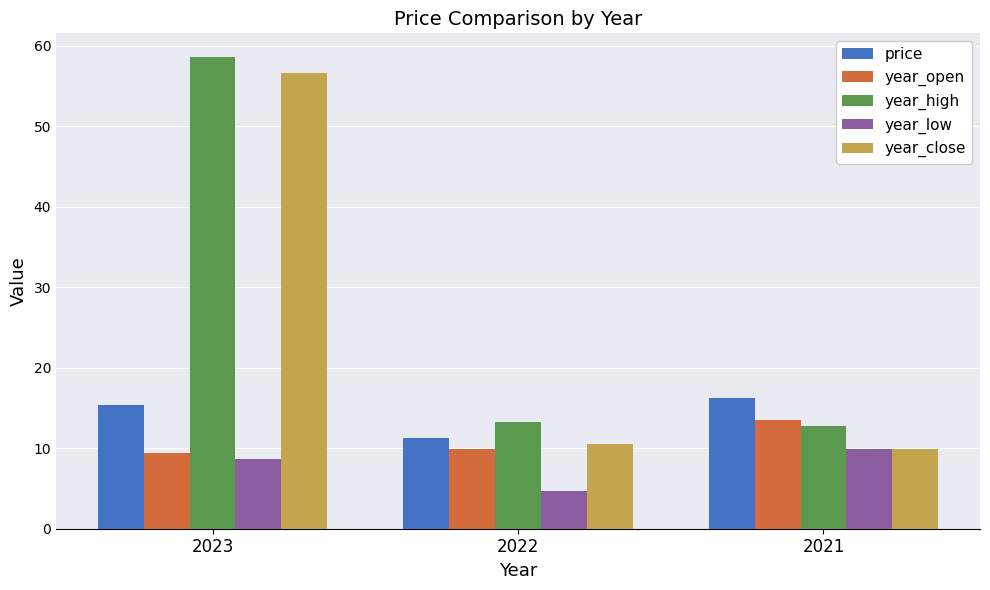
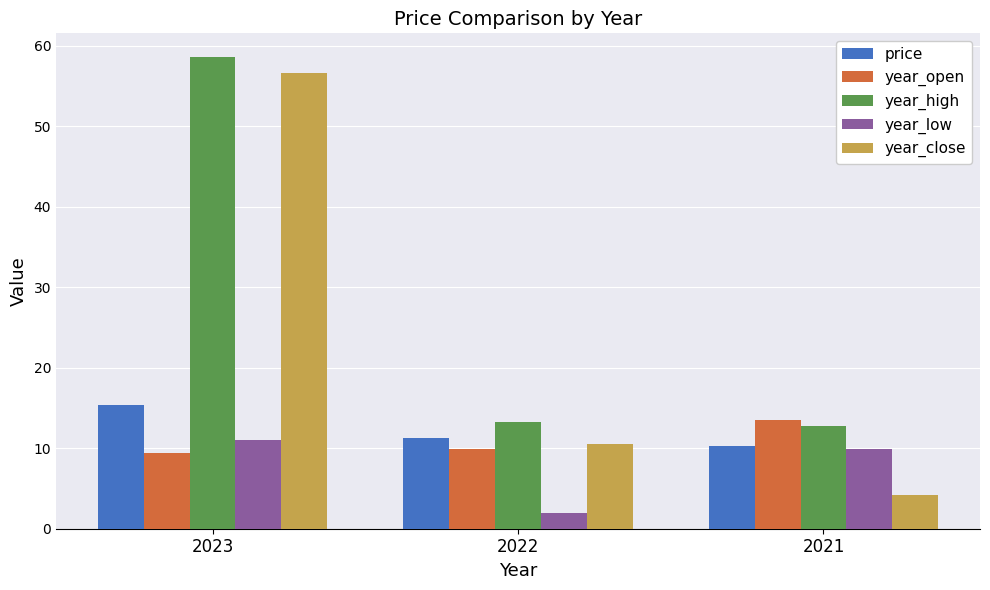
year_low, 2023: 9 -> 11
year_low, 2022: 5 -> 2
price, 2021: 16 -> 10
year_close, 2021: 10 -> 4
